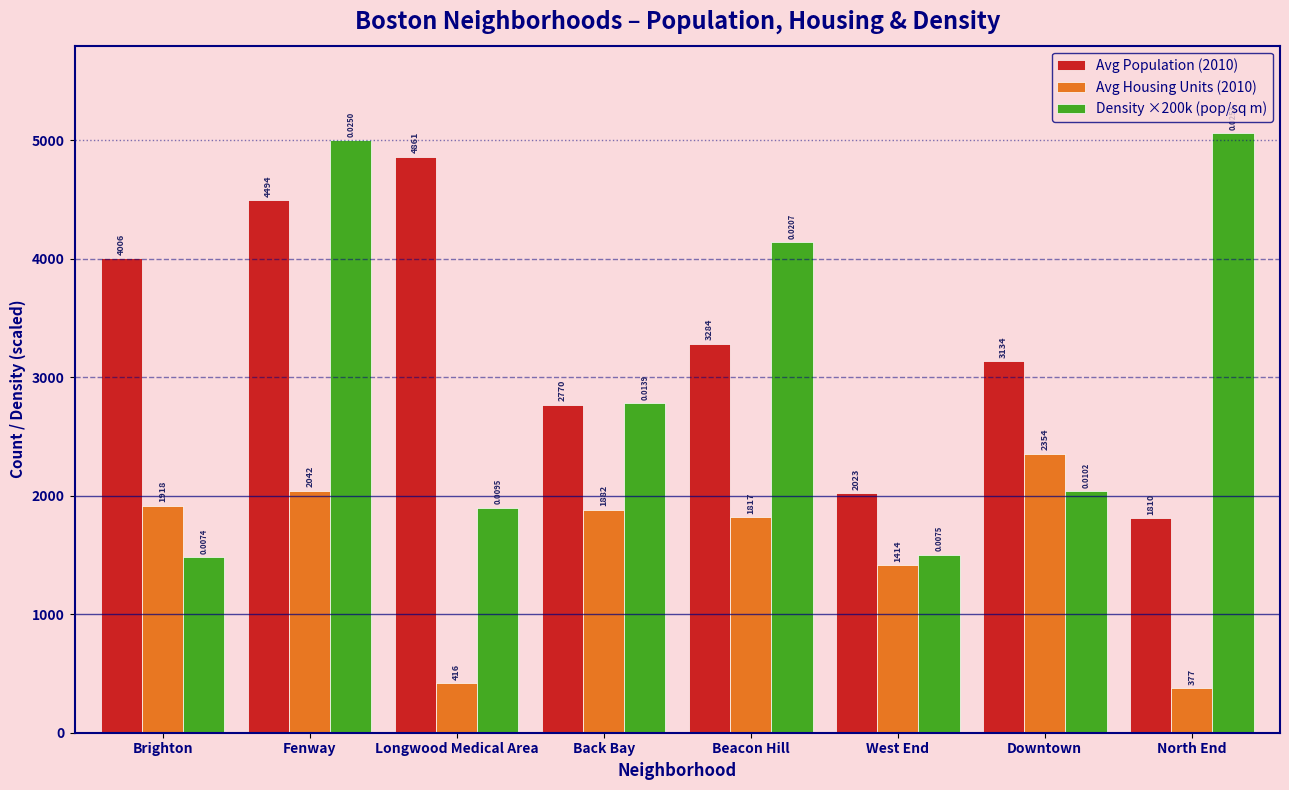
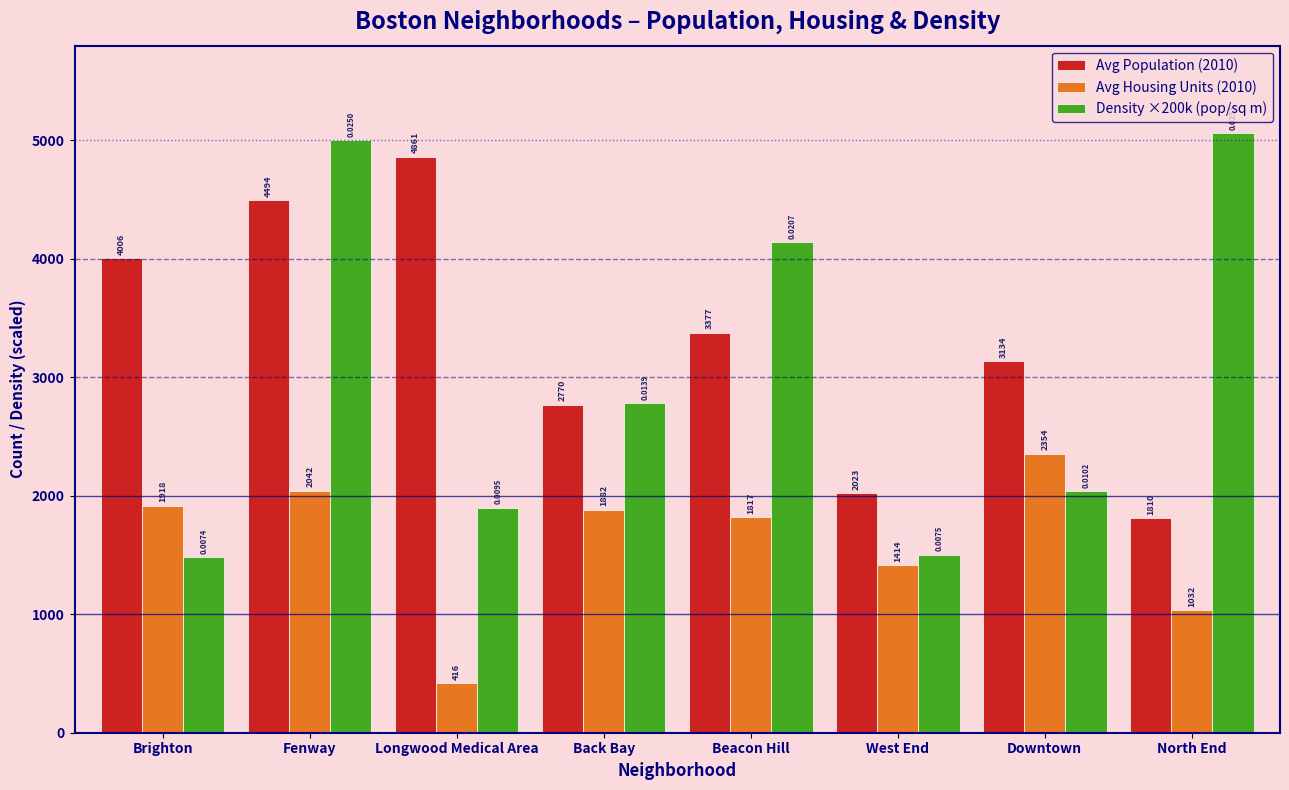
Avg Population (2010), Beacon Hill: 3284 -> 3377
Avg Housing Units (2010), North End: 377 -> 1032
